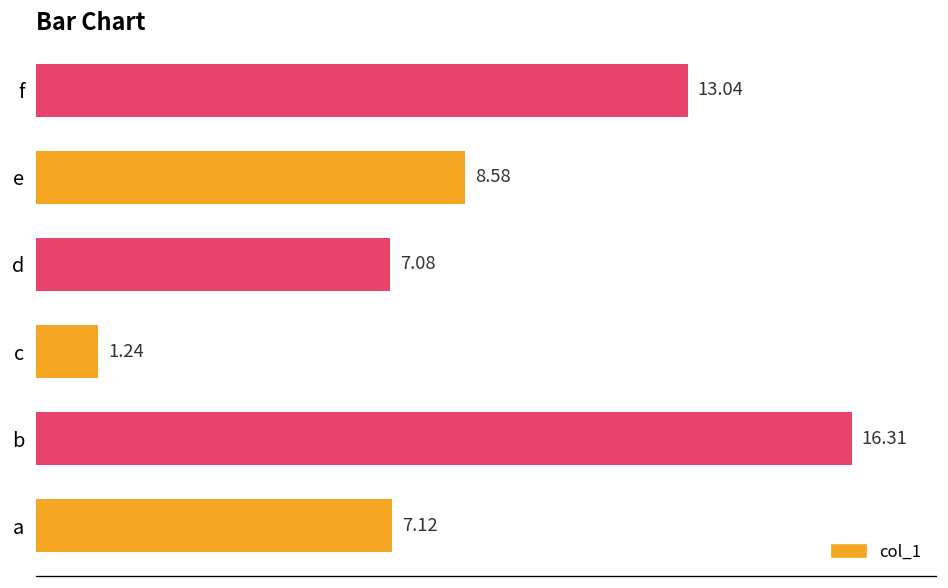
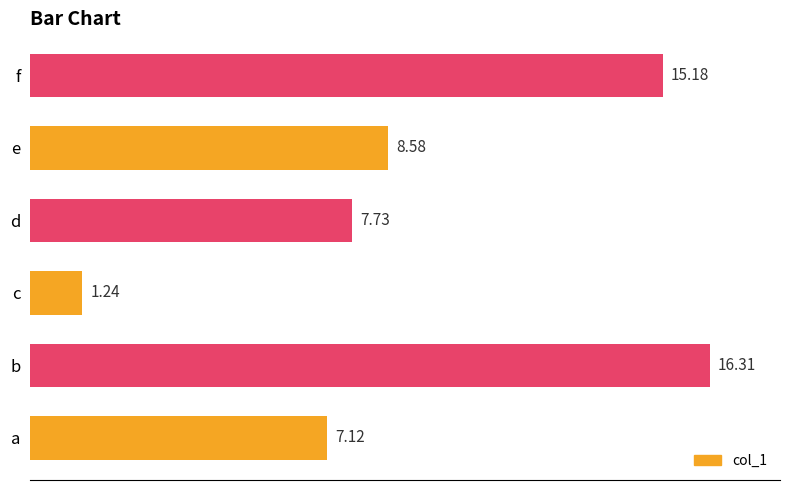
f: 13.04 -> 15.18
d: 7.08 -> 7.73
